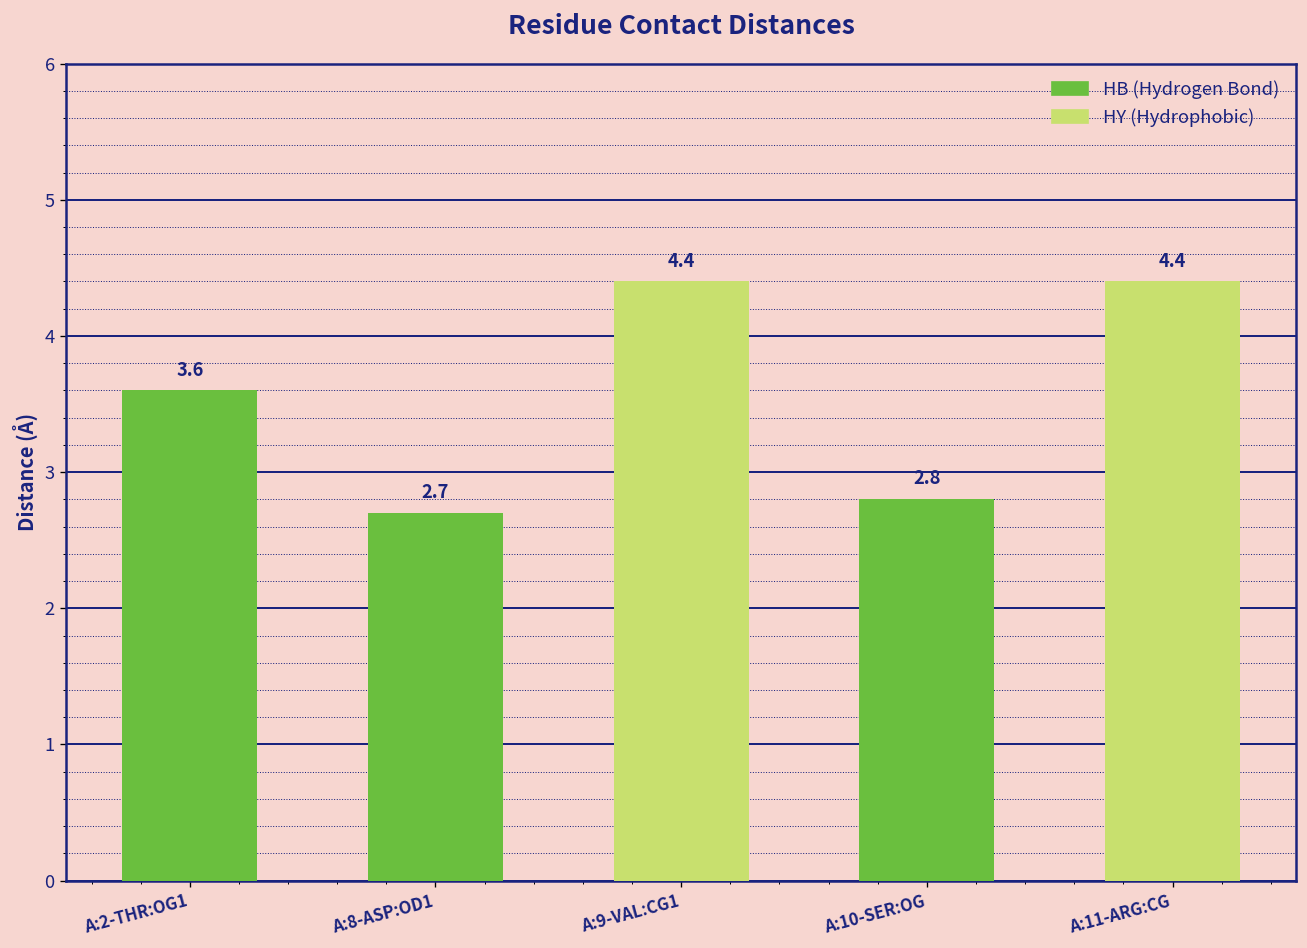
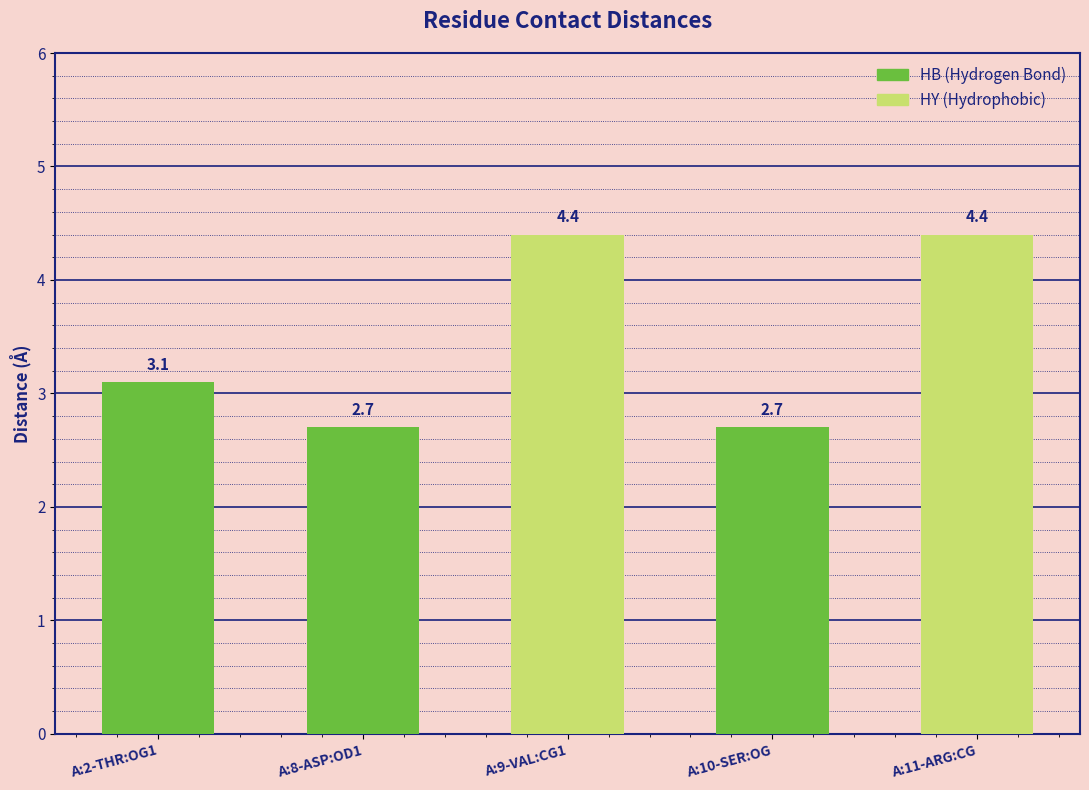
A:2-THR:OG1: 3.6 -> 3.1
A:10-SER:OG: 2.8 -> 2.7
